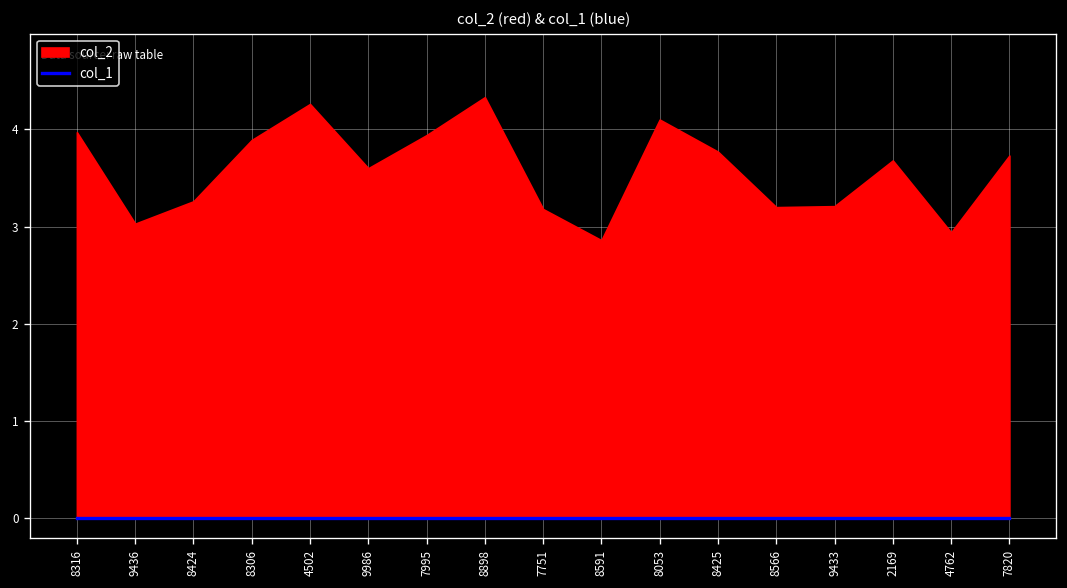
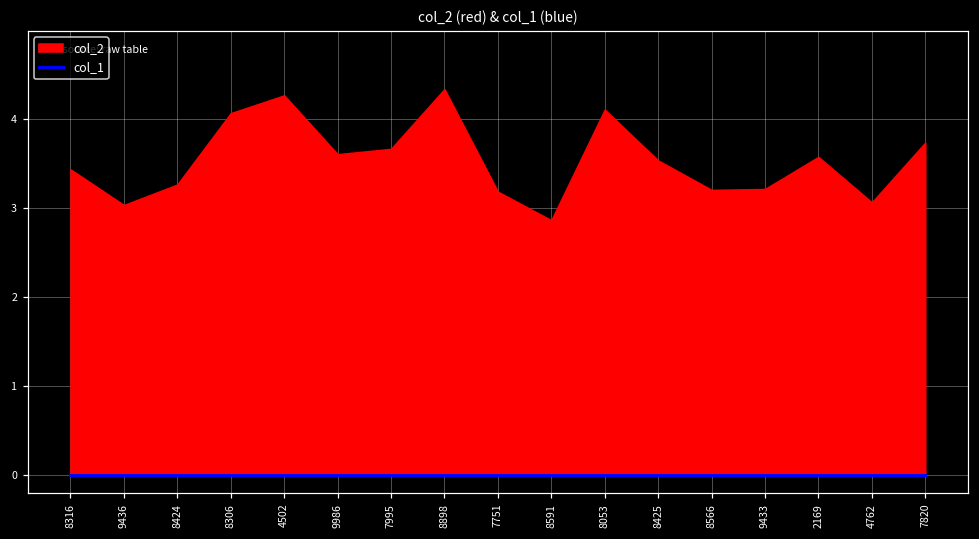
col_2, 8316: 4.0 -> 3.4
col_2, 8306: 3.9 -> 4.1
col_2, 7995: 3.9 -> 3.7
col_2, 8425: 3.8 -> 3.5
col_2, 2169: 3.7 -> 3.6
col_2, 4762: 2.9 -> 3.1
